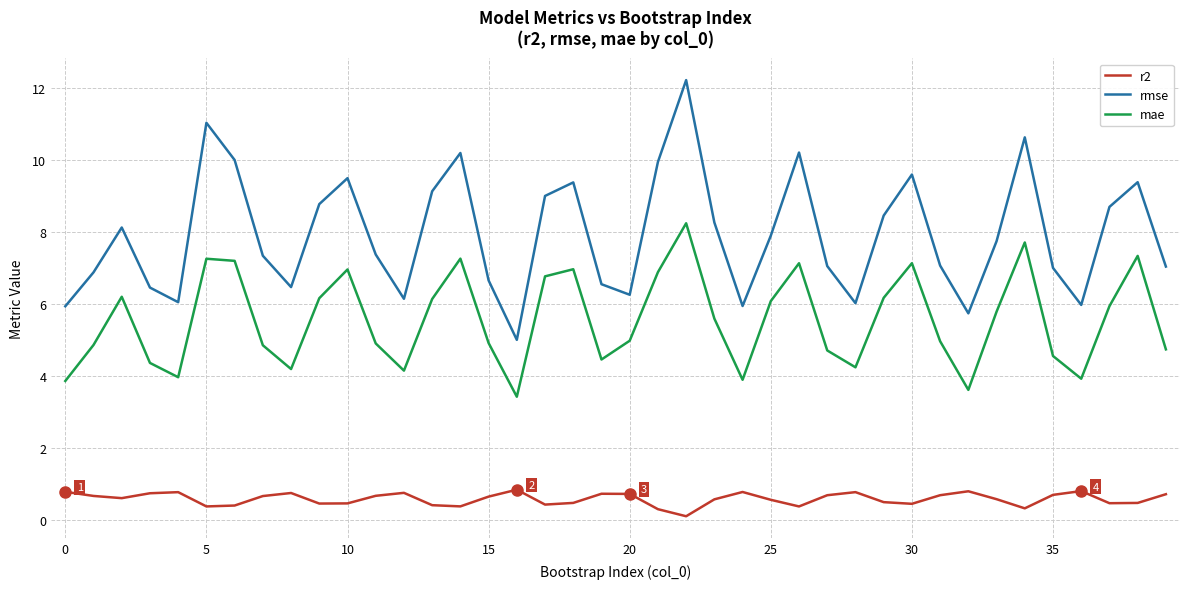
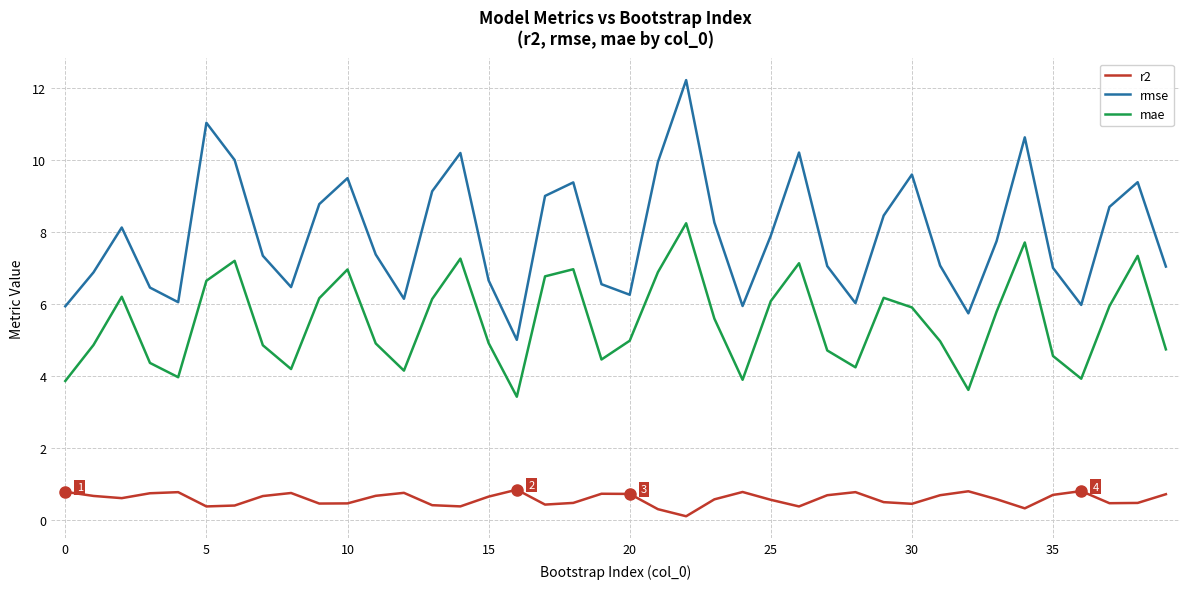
mae, 5: 7.3 -> 6.6
mae, 30: 7.1 -> 5.9
